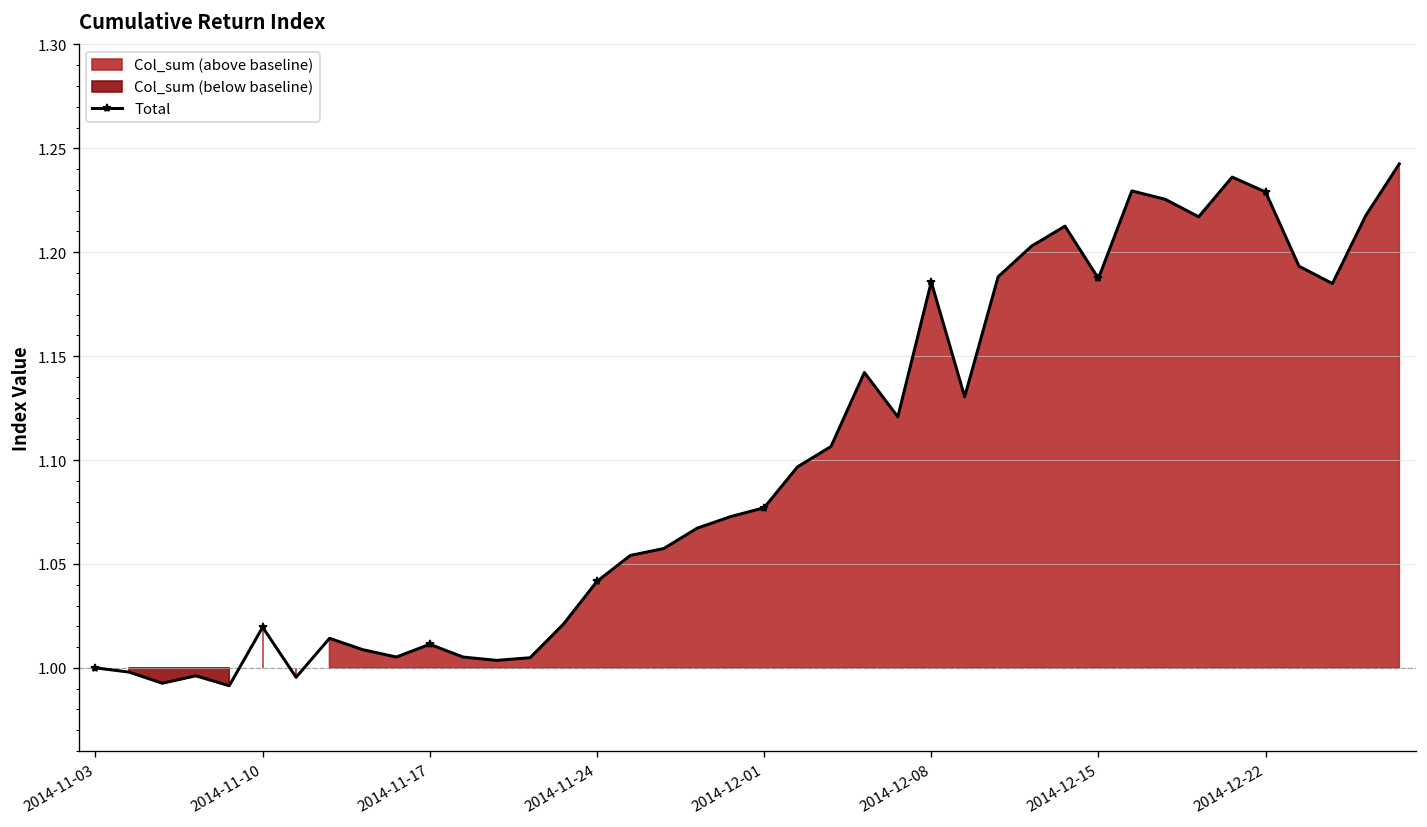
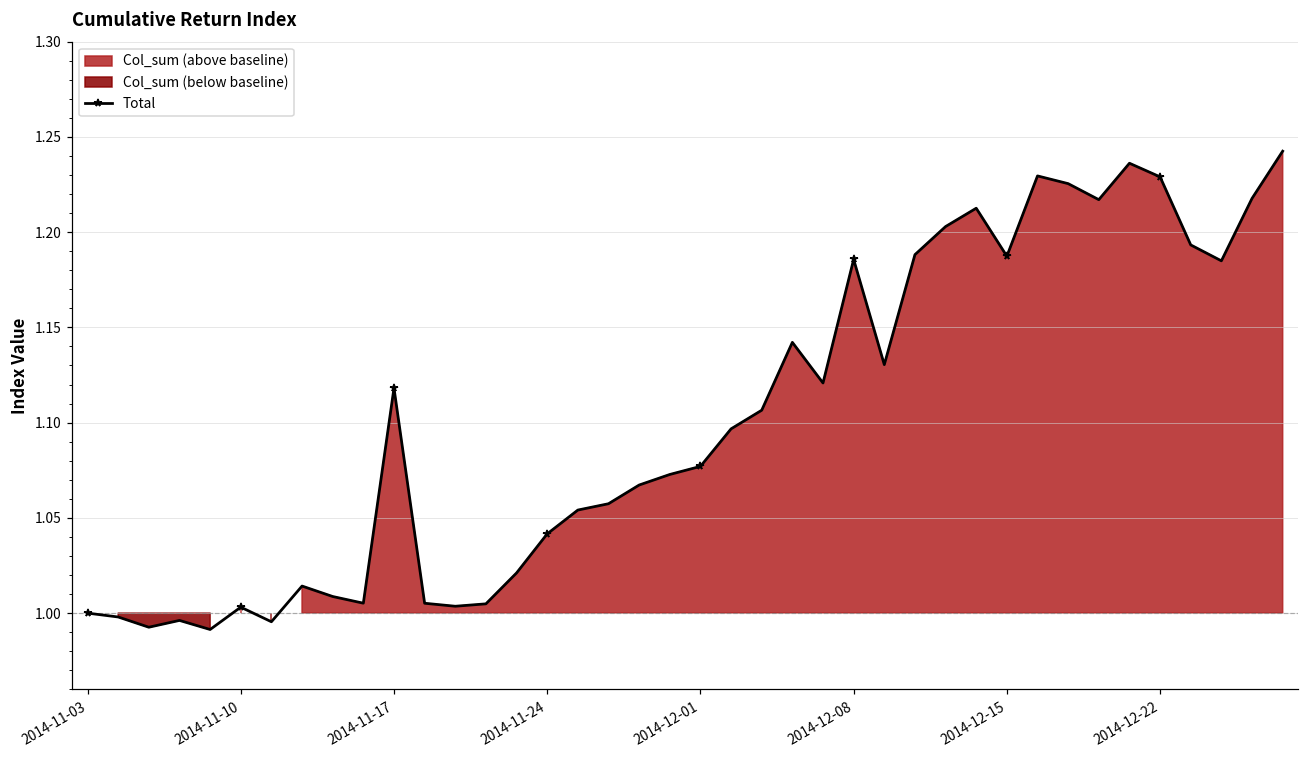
2014-11-10: 1.020 -> 1.003
2014-11-17: 1.011 -> 1.118
